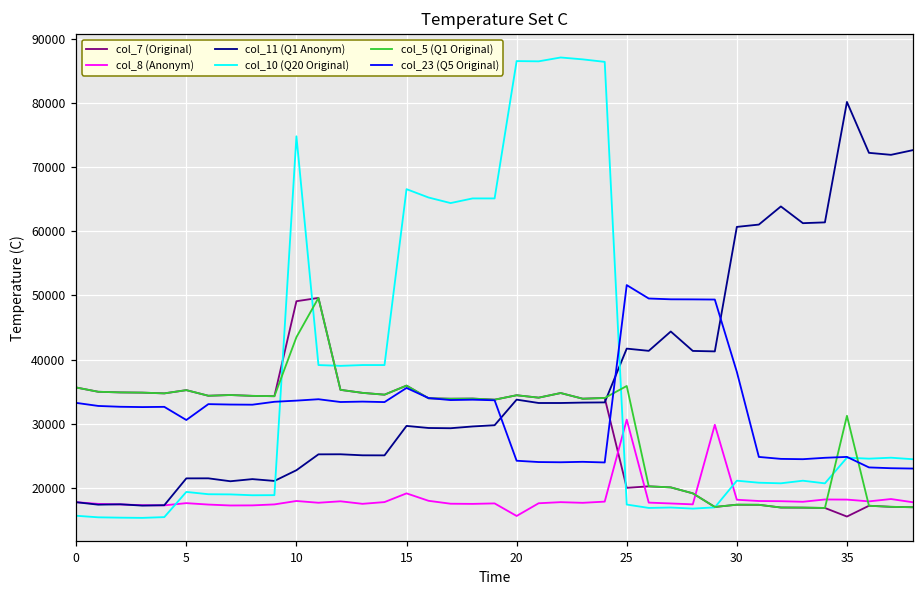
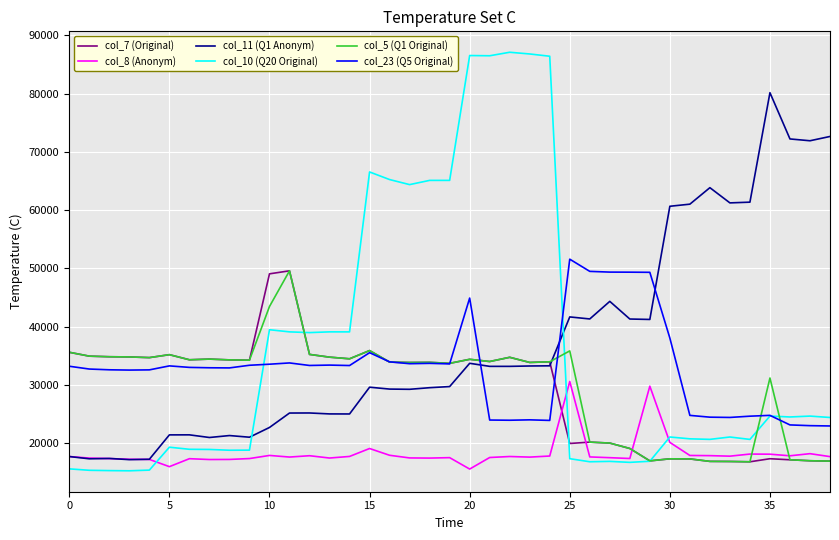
col_8 (Anonym), 5: 18000 -> 16000
col_23 (Q5 Original), 5: 31000 -> 33000
col_10 (Q20 Original), 10: 75000 -> 40000
col_23 (Q5 Original), 20: 24000 -> 45000
col_8 (Anonym), 30: 18000 -> 20000
col_7 (Original), 35: 16000 -> 17000
